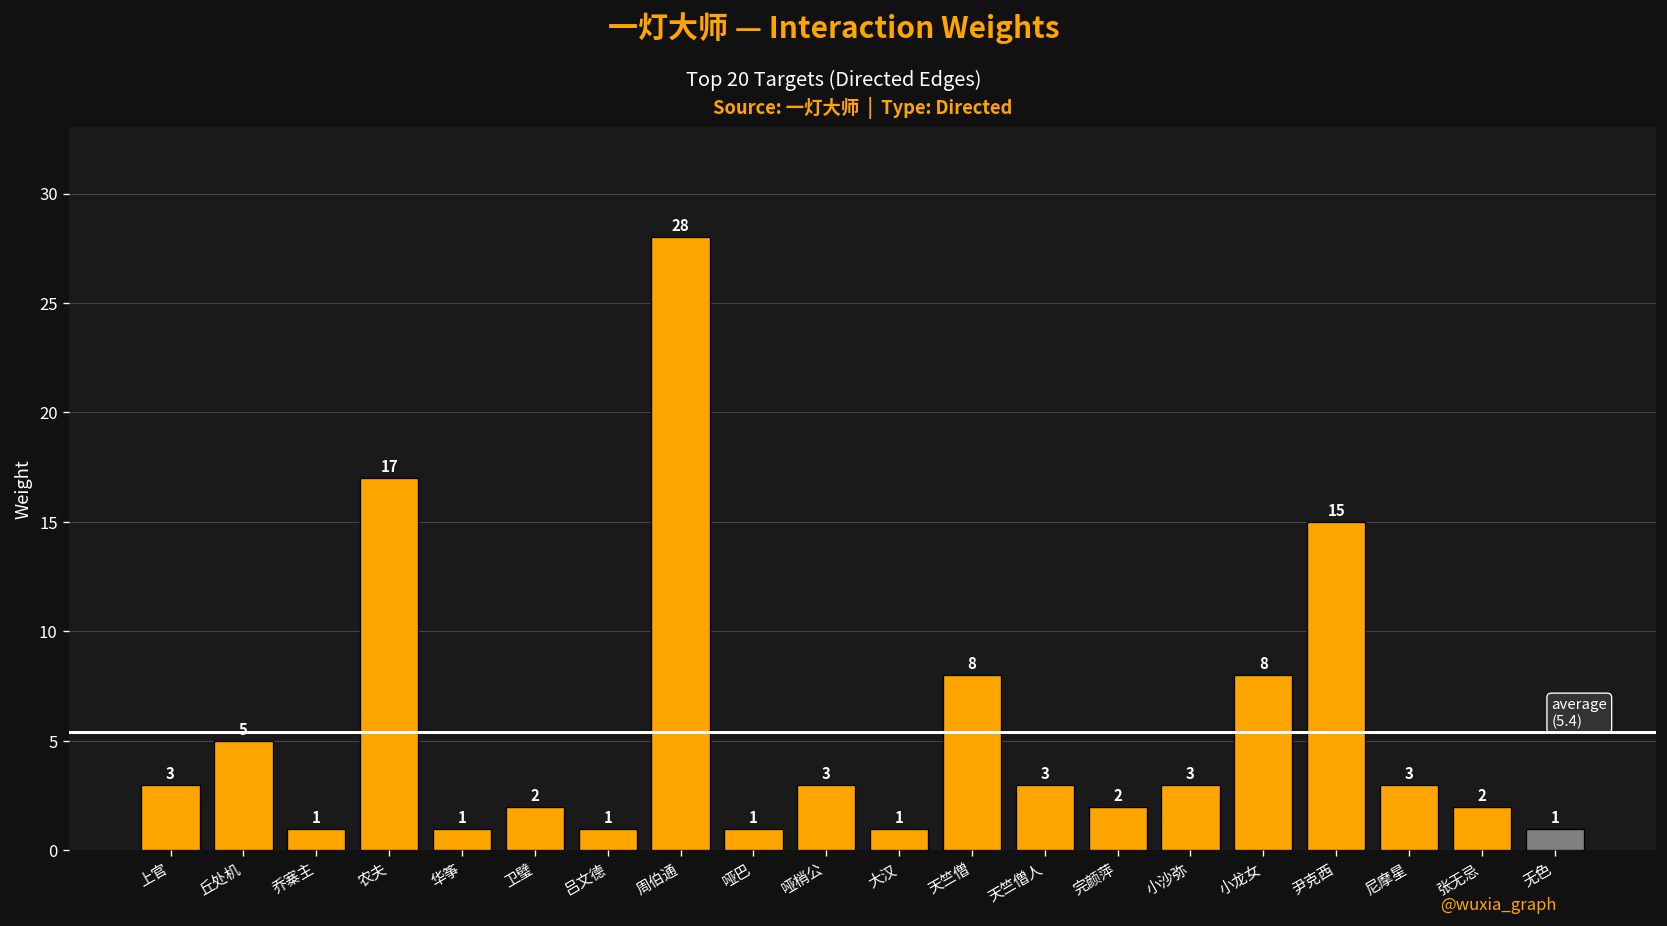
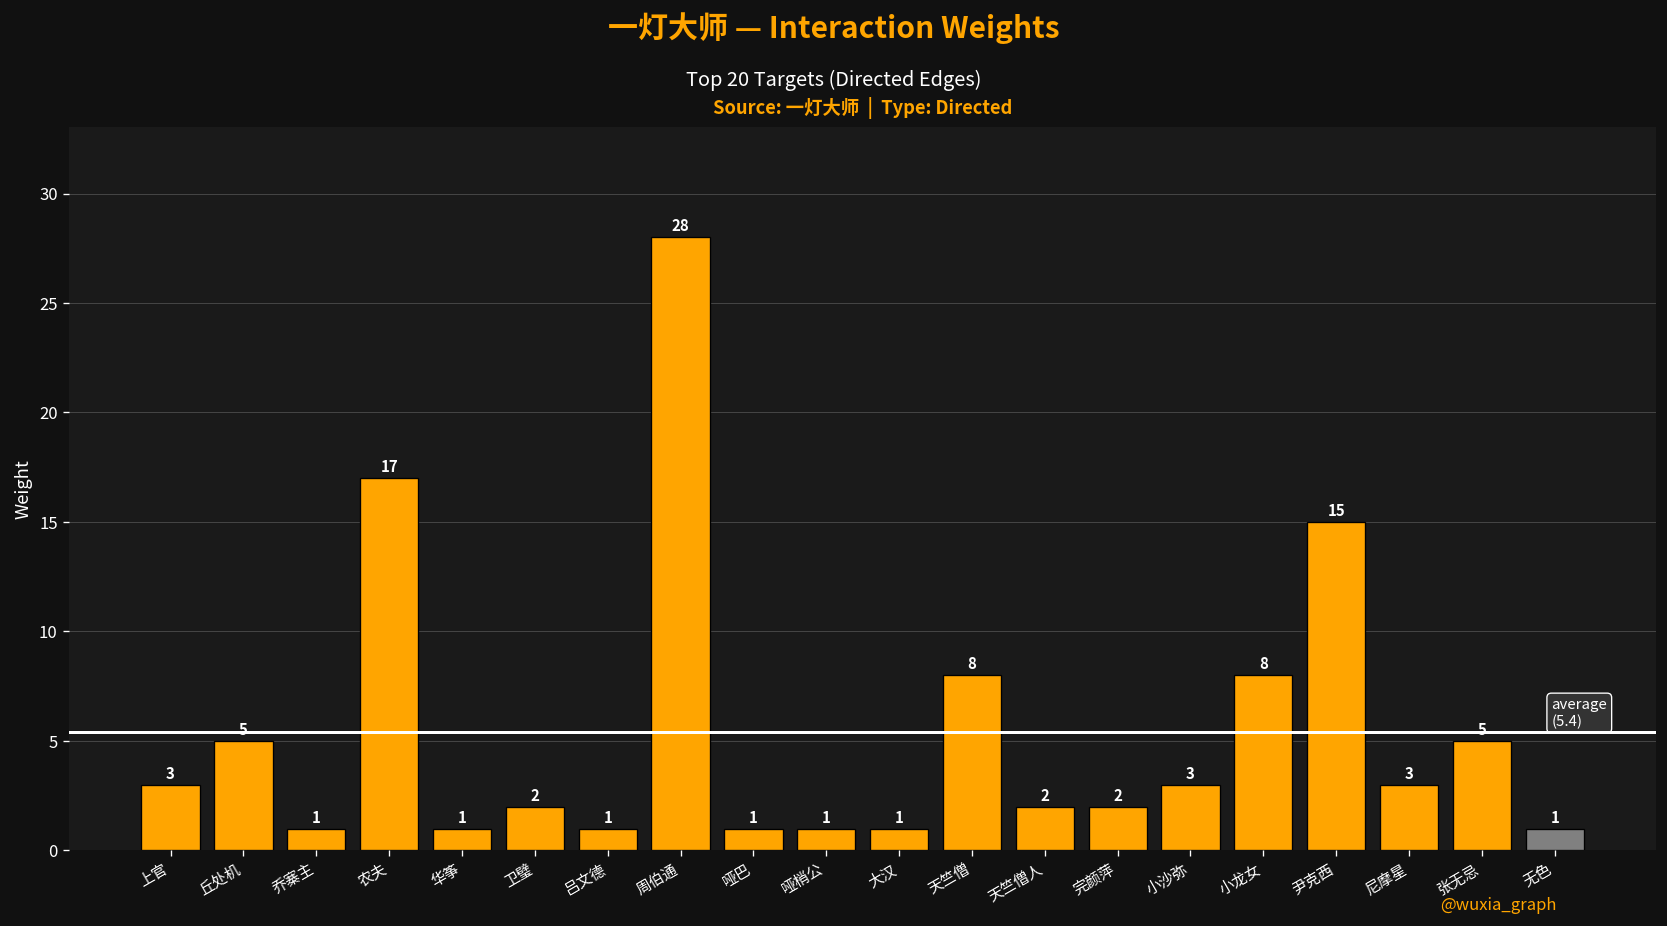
哑梢公: 3 -> 1
天竺僧人: 3 -> 2
张无忌: 2 -> 5
